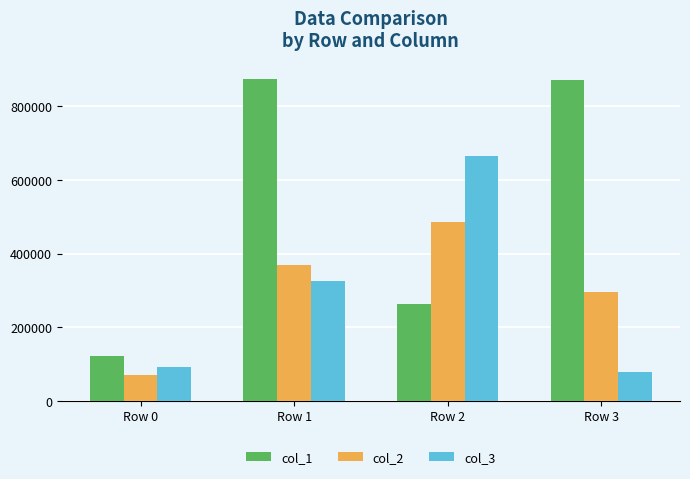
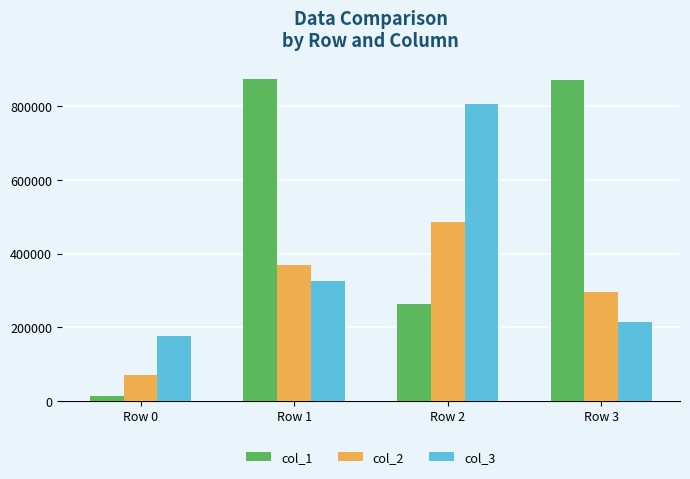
col_1, Row 0: 120000 -> 10000
col_3, Row 0: 90000 -> 180000
col_3, Row 2: 660000 -> 810000
col_3, Row 3: 80000 -> 220000
